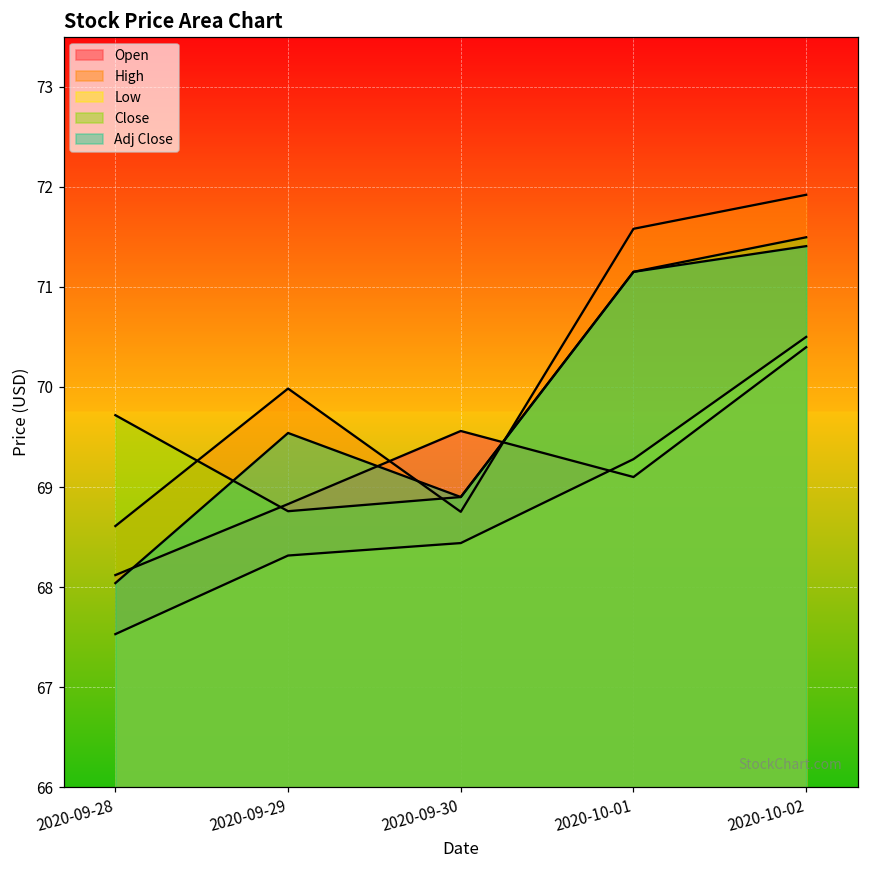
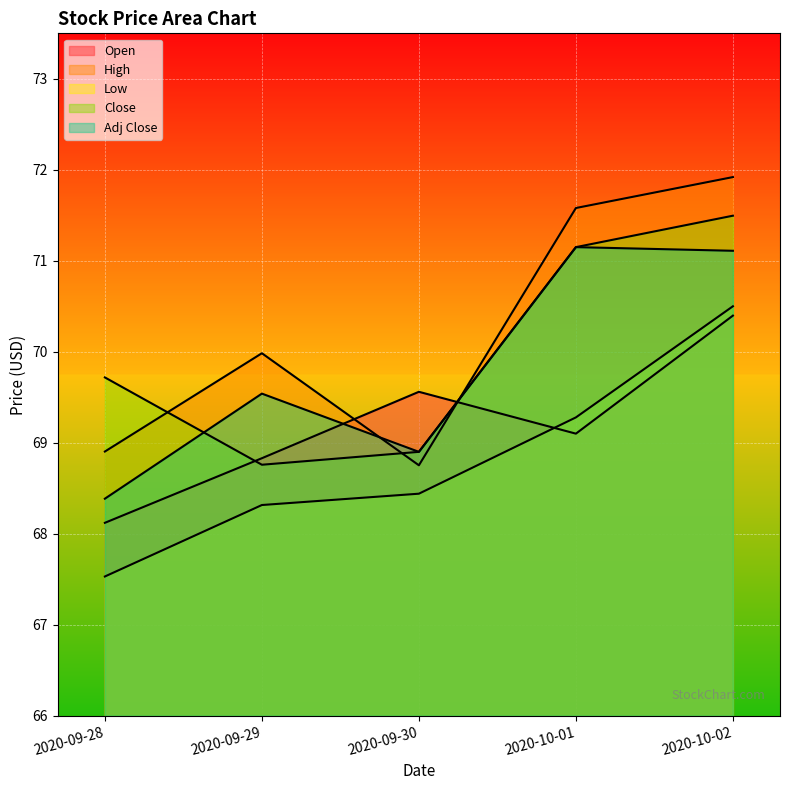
High, 2020-09-28: 68.6 -> 68.9
Adj Close, 2020-09-28: 68.0 -> 68.4
Adj Close, 2020-10-02: 71.4 -> 71.1
